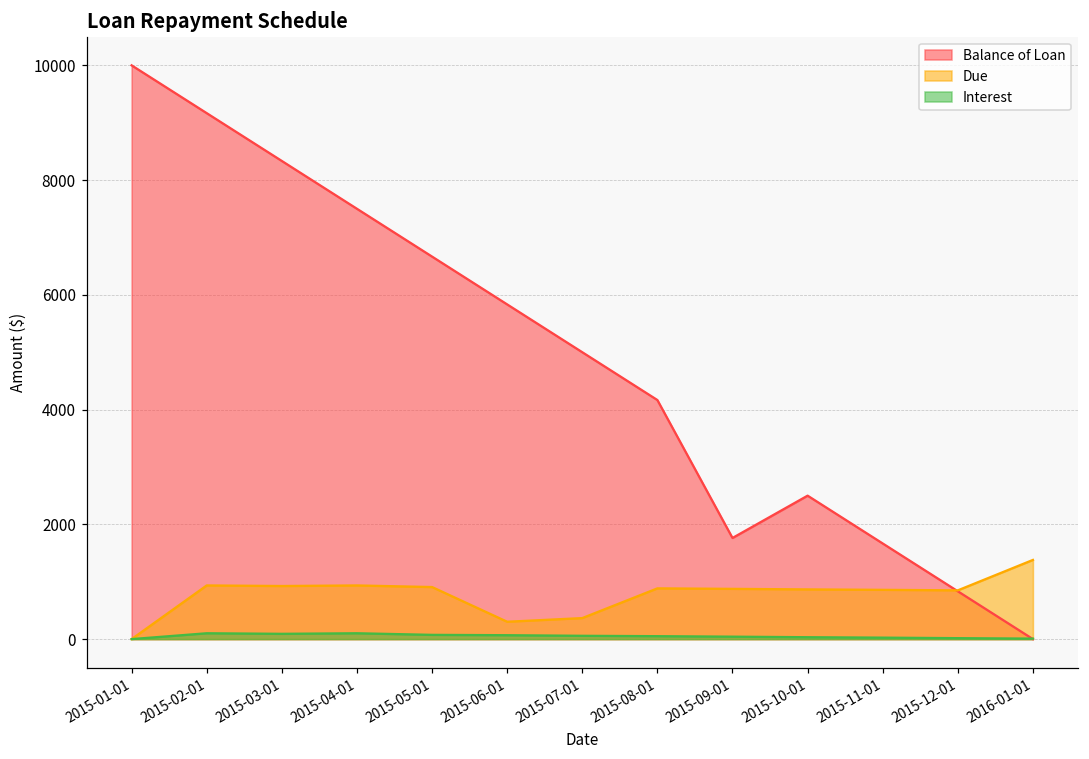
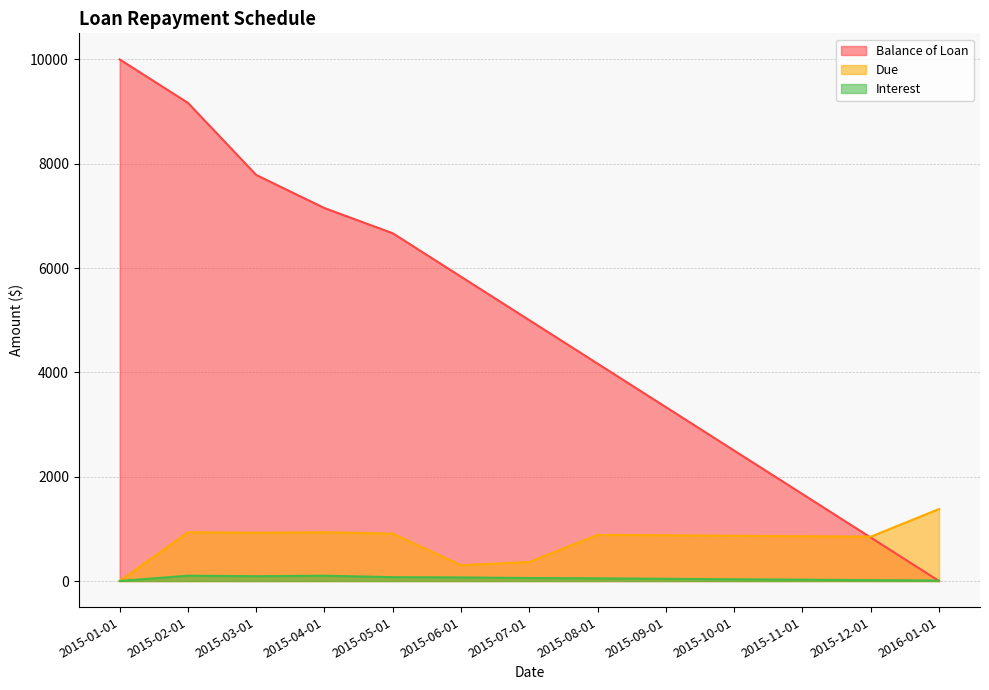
Balance of Loan, 2015-03-01: 8300 -> 7800
Balance of Loan, 2015-04-01: 7500 -> 7100
Balance of Loan, 2015-09-01: 1800 -> 3300
